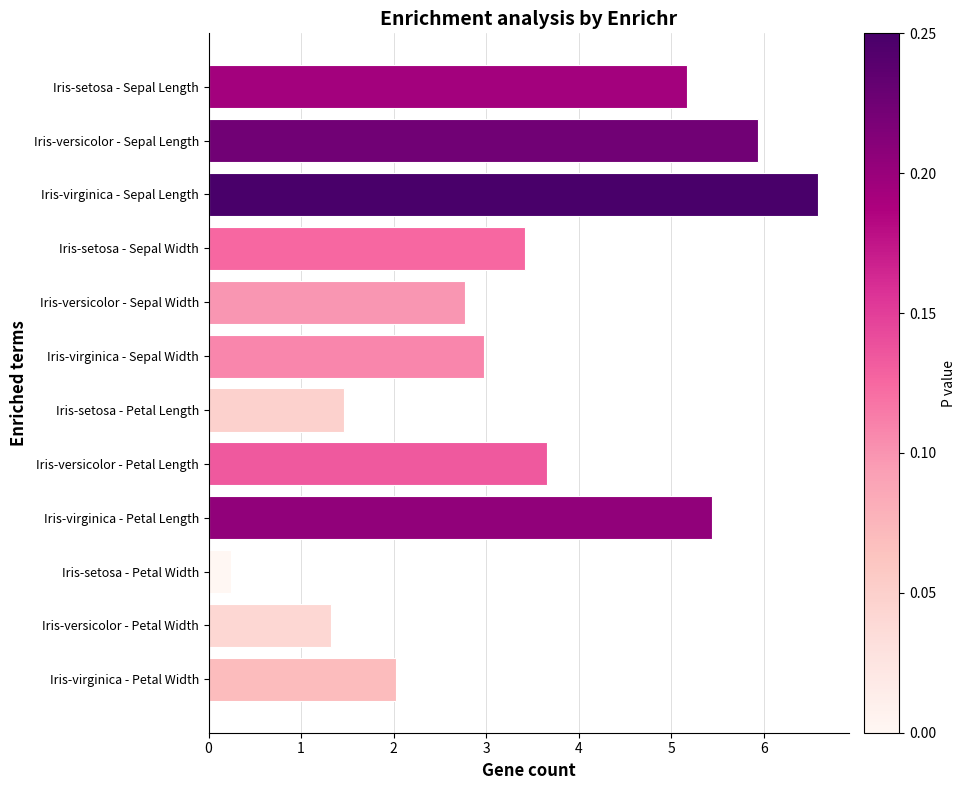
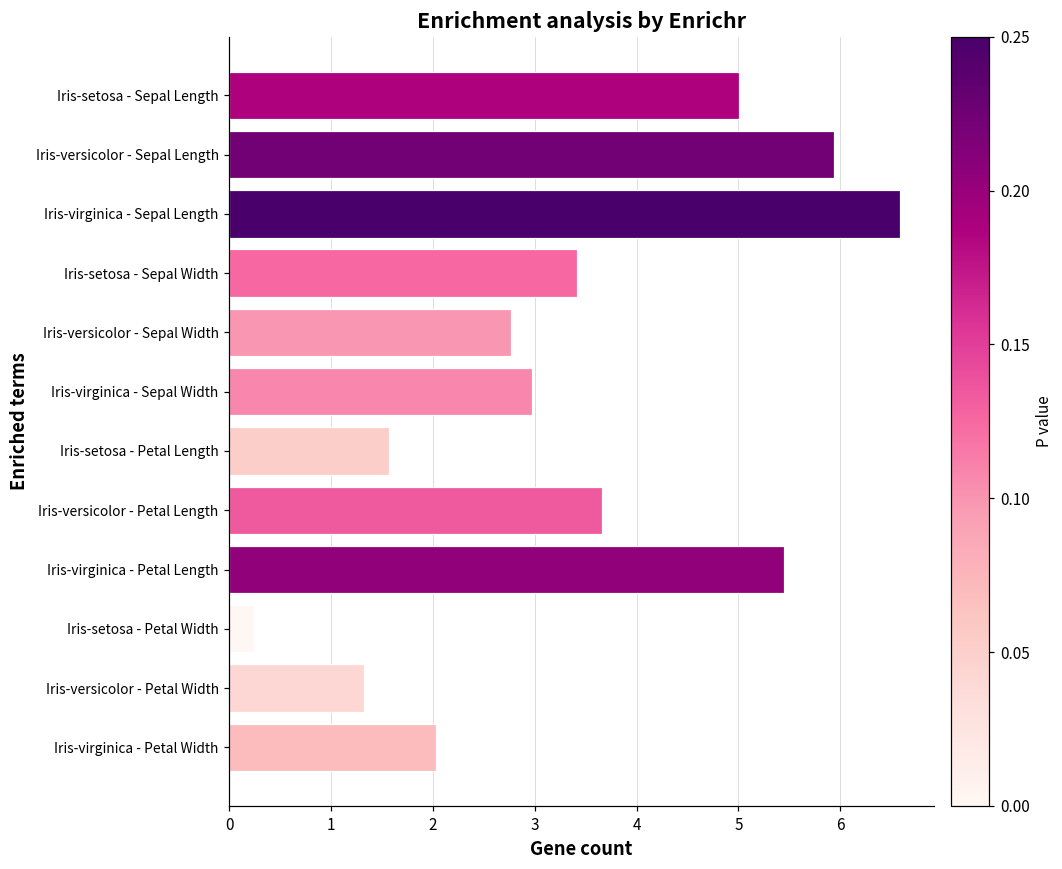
Iris-setosa - Sepal Length: 5.2 -> 5.0
Iris-setosa - Petal Length: 1.5 -> 1.6
